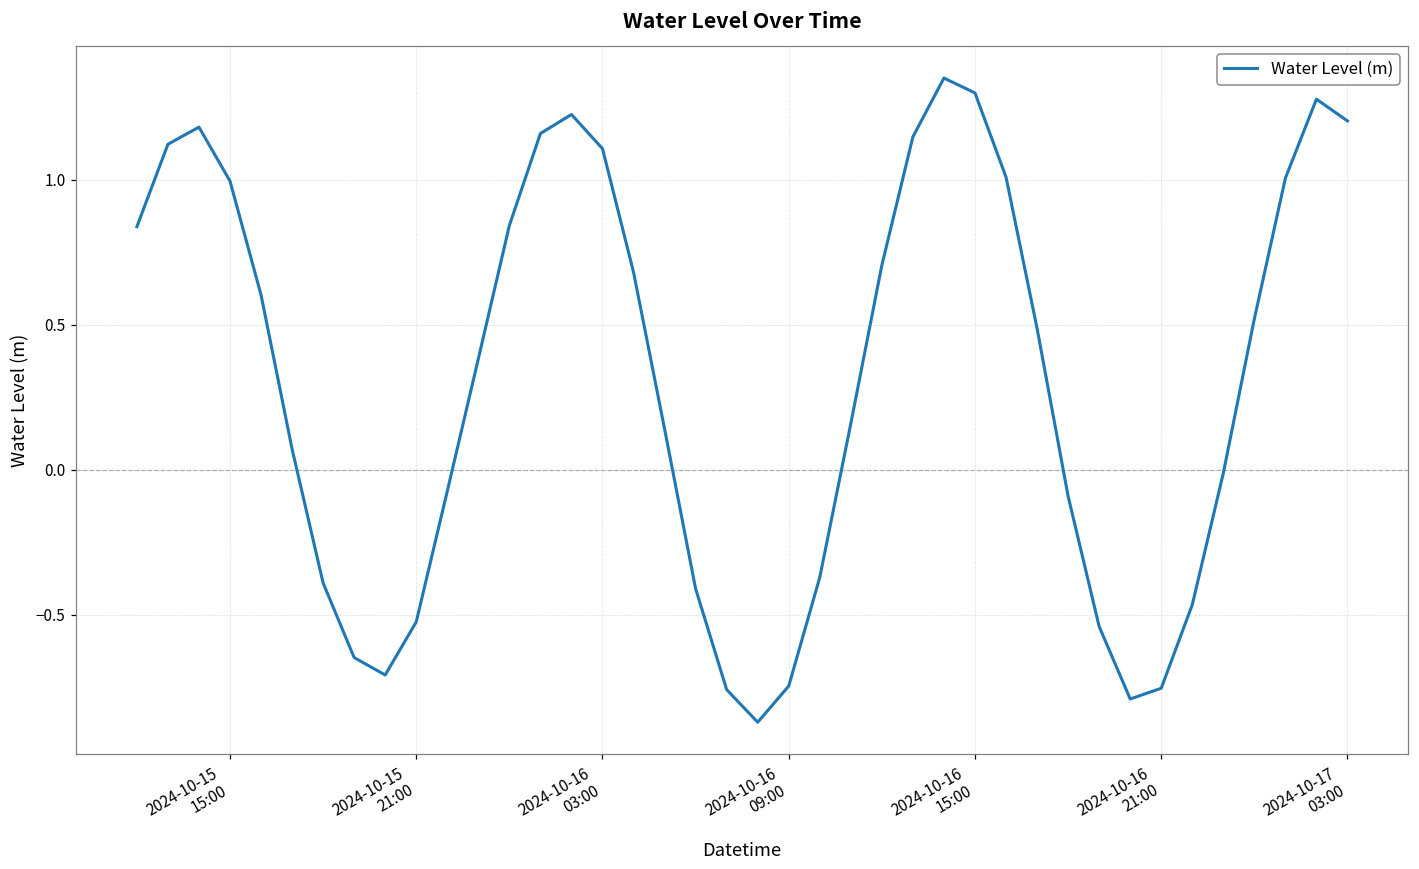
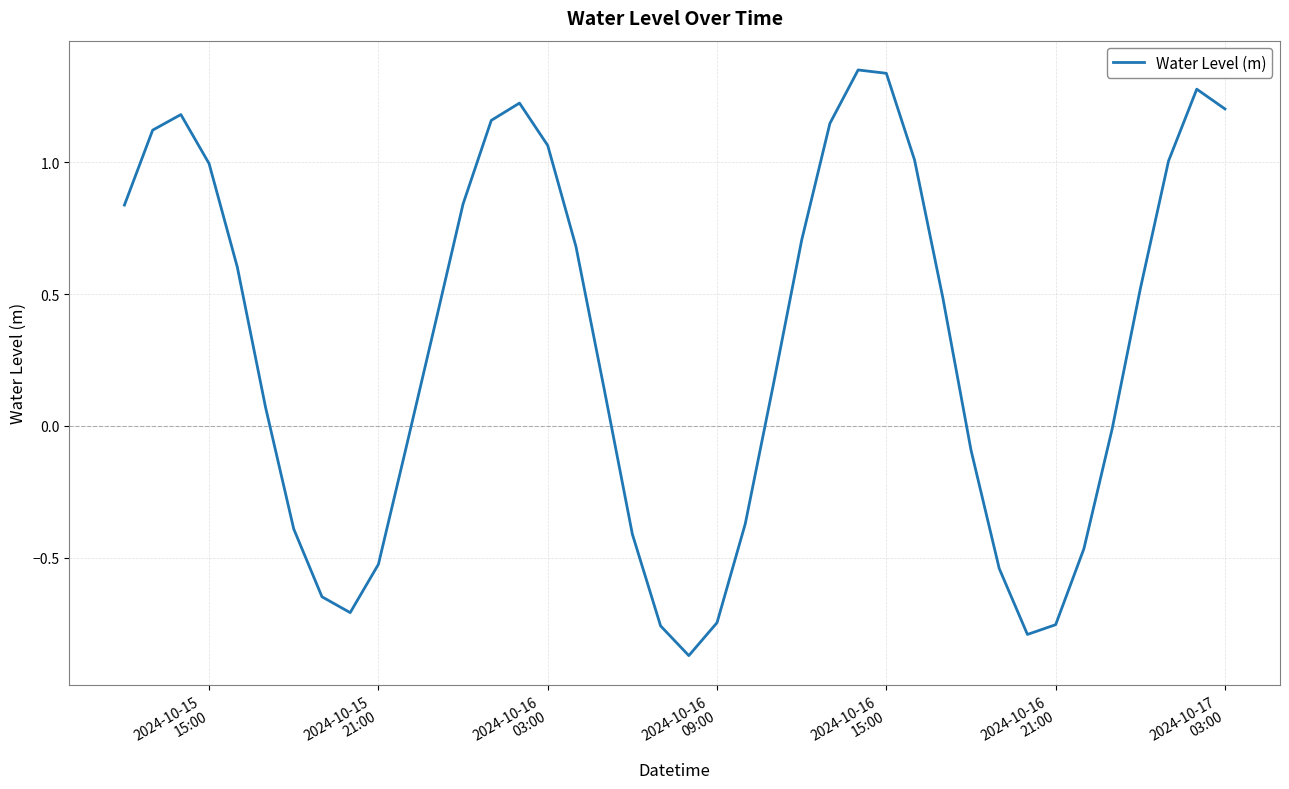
2024-10-16 03:00: 1.11 -> 1.06
2024-10-16 15:00: 1.30 -> 1.34
